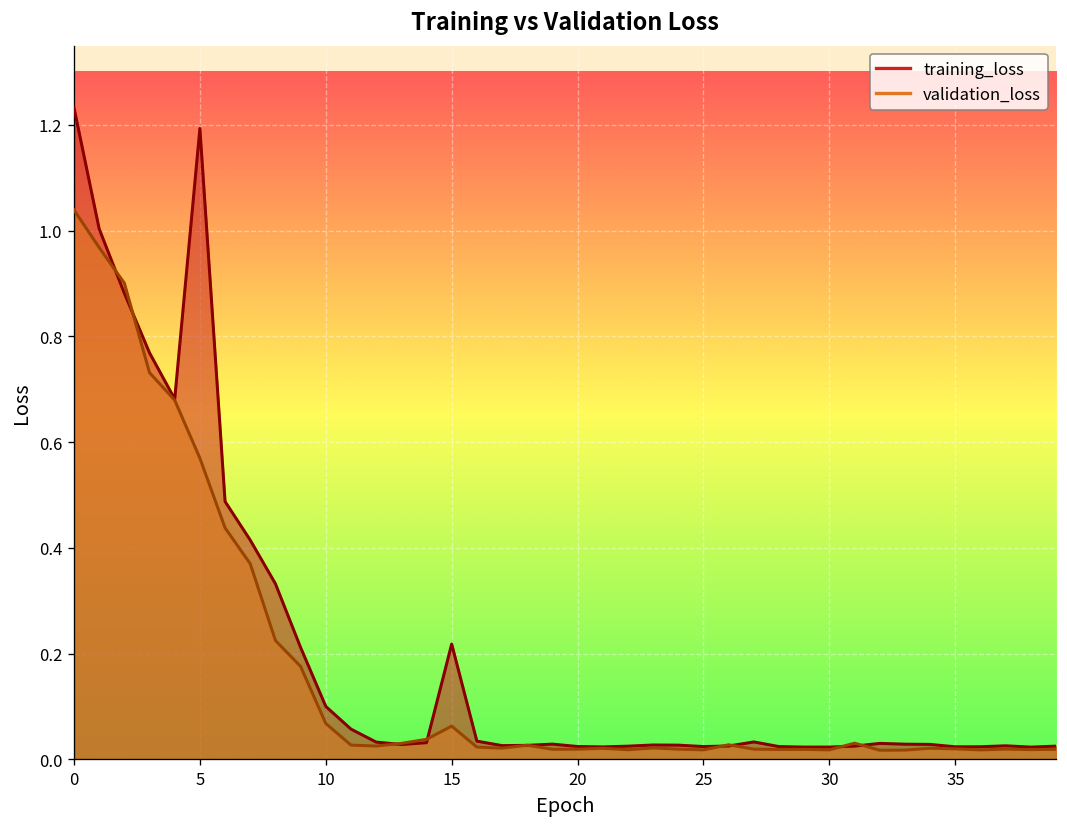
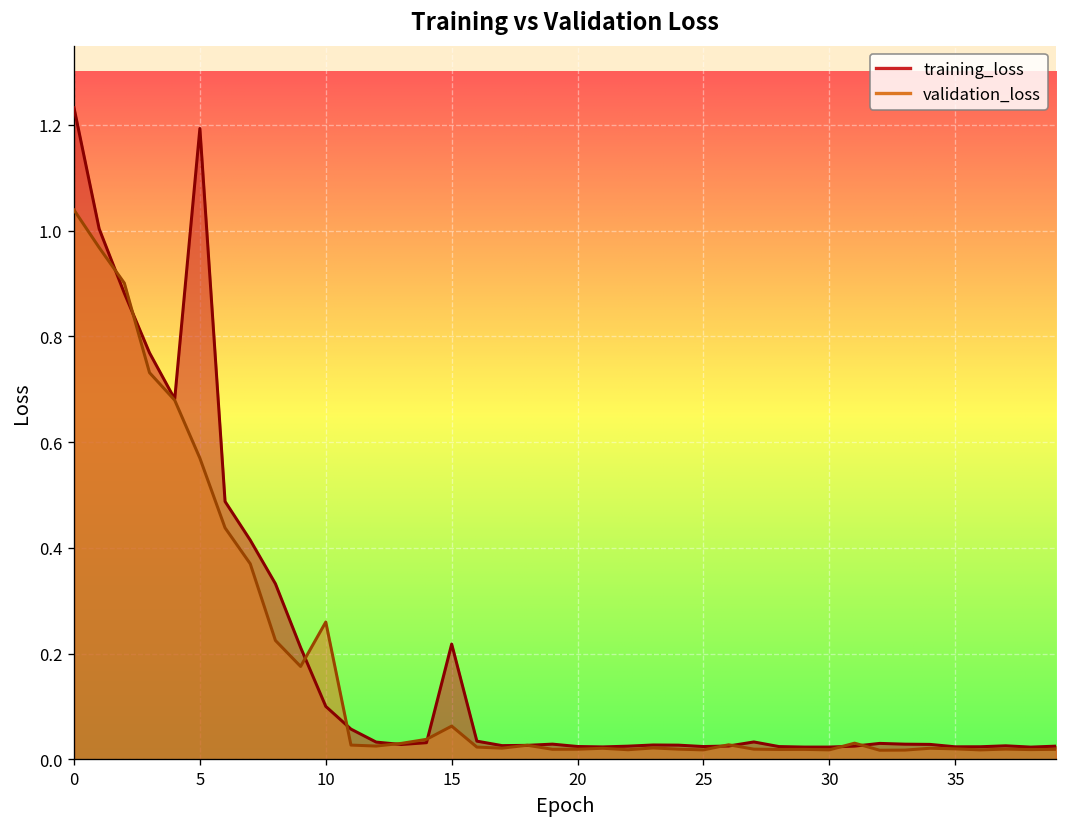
validation_loss, 10: 0.07 -> 0.26
